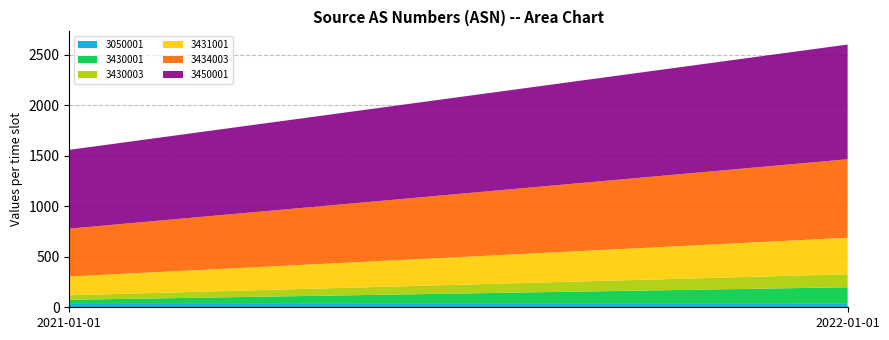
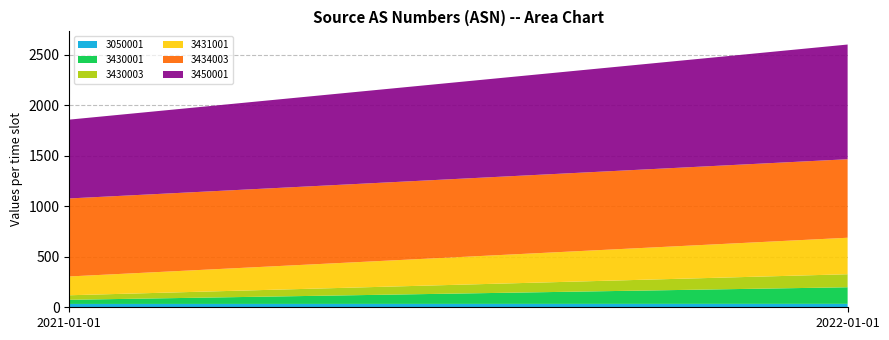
3434003, 2021-01-01: 470 -> 770
